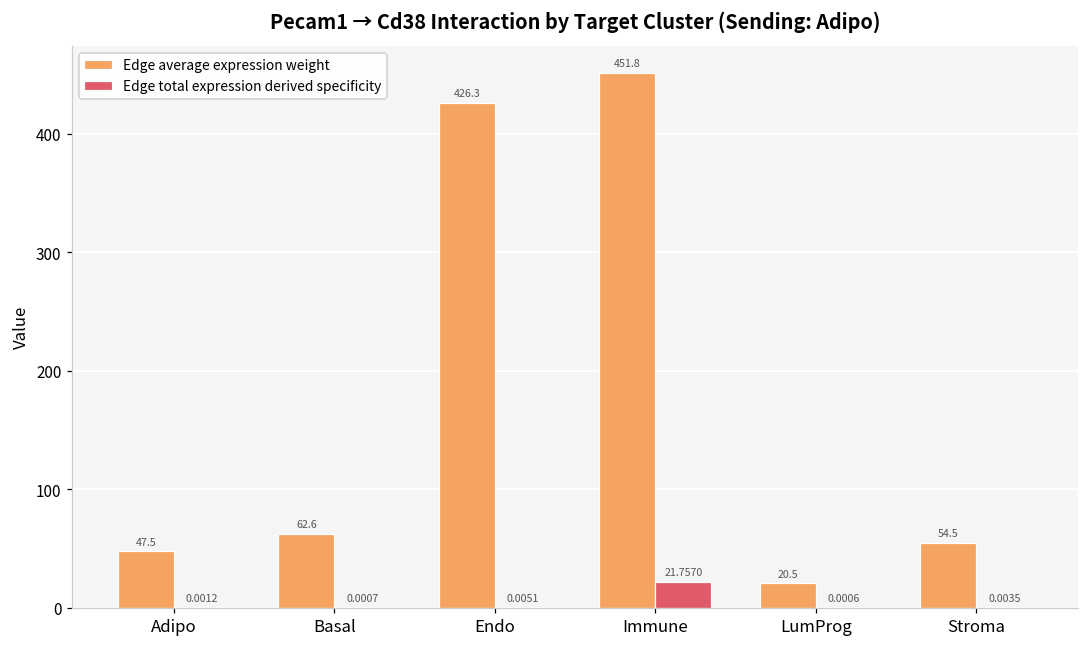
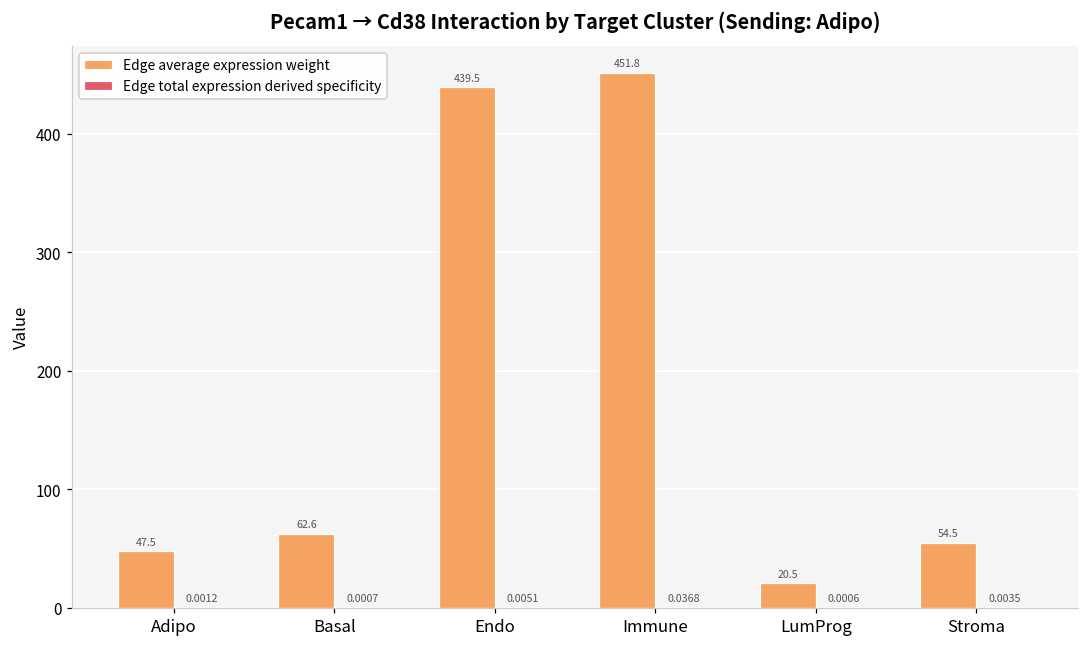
Edge average expression weight, Endo: 426.3 -> 439.5
Edge total expression derived specificity, Immune: 21.7570 -> 0.0368
